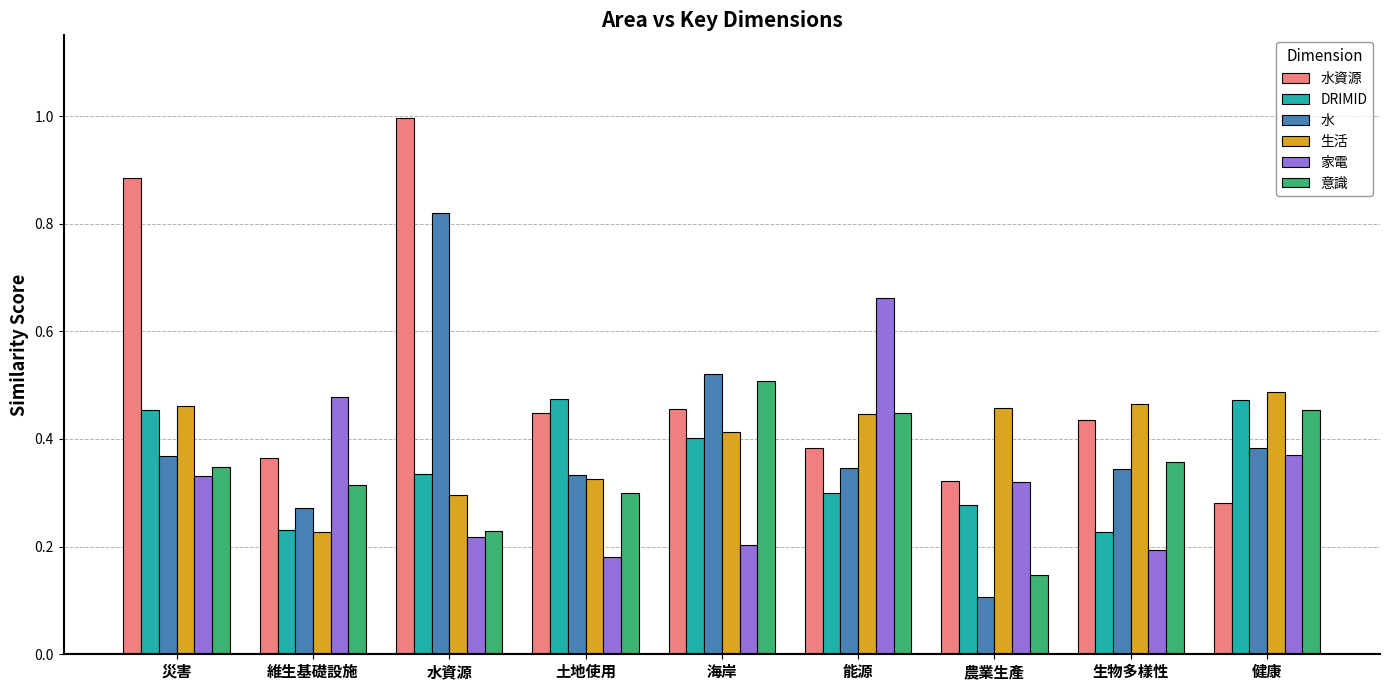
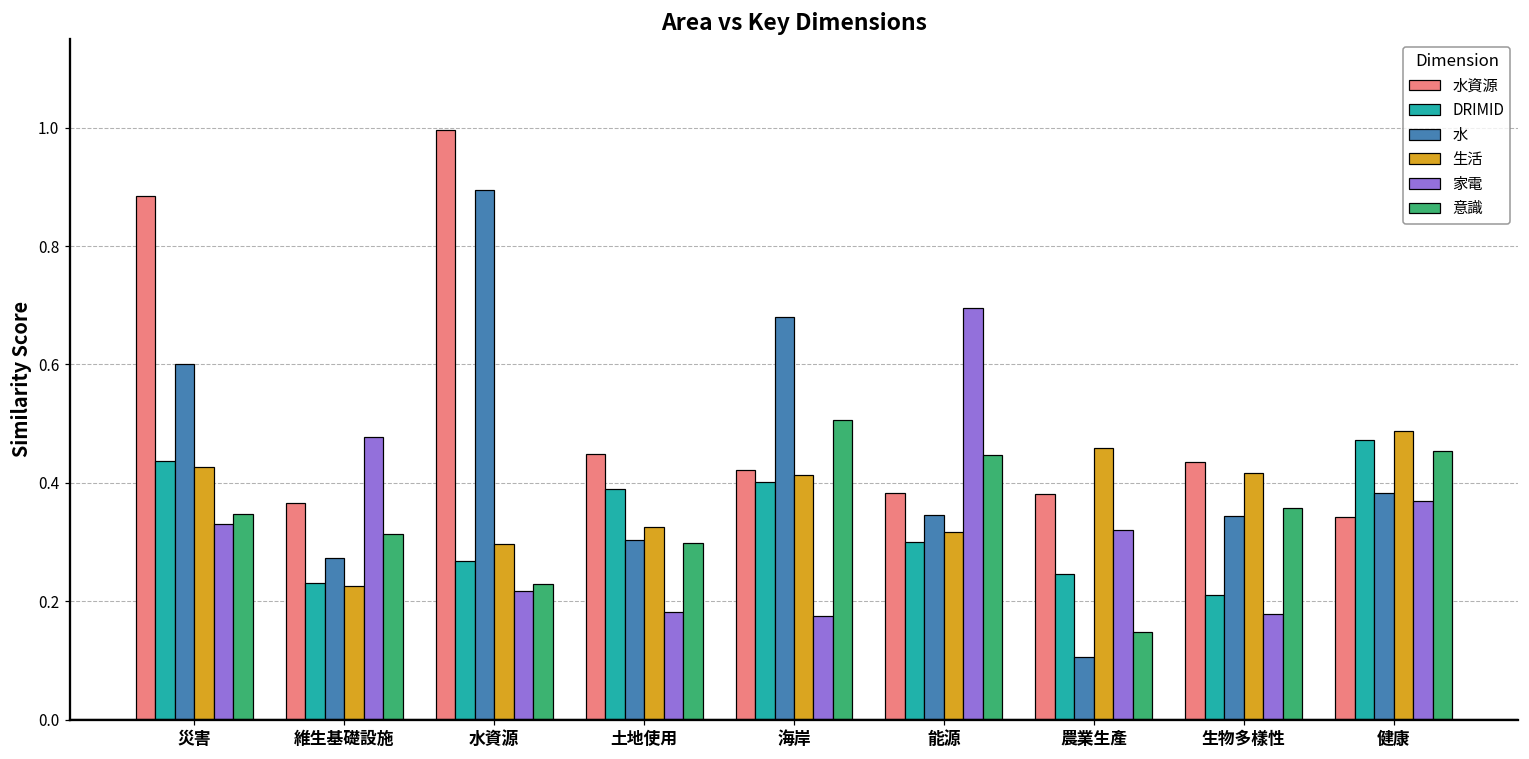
DRIMID, 災害: 0.45 -> 0.44
水, 災害: 0.37 -> 0.60
生活, 災害: 0.46 -> 0.43
DRIMID, 水資源: 0.33 -> 0.27
水, 水資源: 0.82 -> 0.89
DRIMID, 土地使用: 0.47 -> 0.39
水, 土地使用: 0.33 -> 0.30
水資源, 海岸: 0.46 -> 0.42
水, 海岸: 0.52 -> 0.68
家電, 海岸: 0.20 -> 0.18
生活, 能源: 0.45 -> 0.32
家電, 能源: 0.66 -> 0.70
水資源, 農業生產: 0.32 -> 0.38
DRIMID, 農業生產: 0.28 -> 0.25
DRIMID, 生物多樣性: 0.23 -> 0.21
生活, 生物多樣性: 0.47 -> 0.42
家電, 生物多樣性: 0.19 -> 0.18
水資源, 健康: 0.28 -> 0.34
